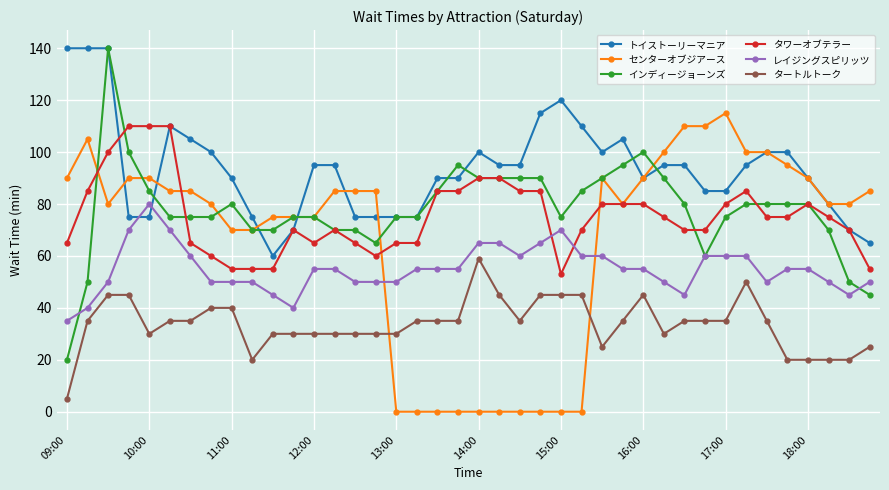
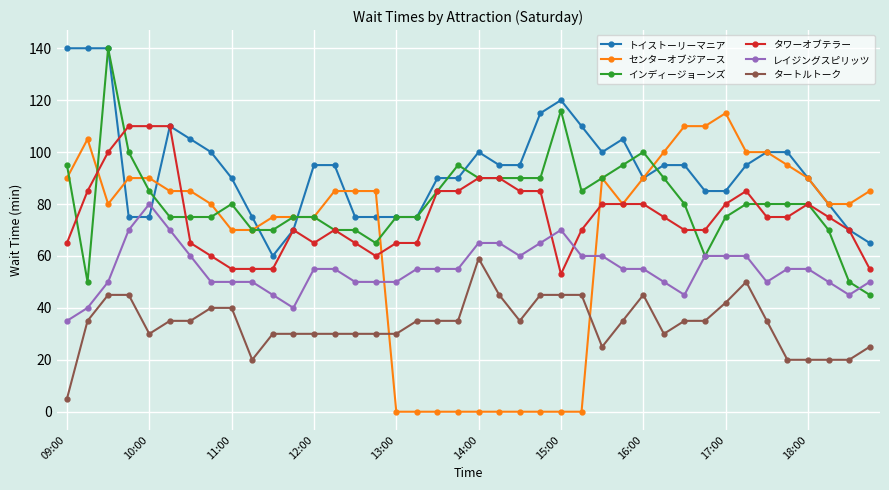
インディージョーンズ, 09:00: 20 -> 95
インディージョーンズ, 15:00: 75 -> 116
タートルトーク, 17:00: 35 -> 42
